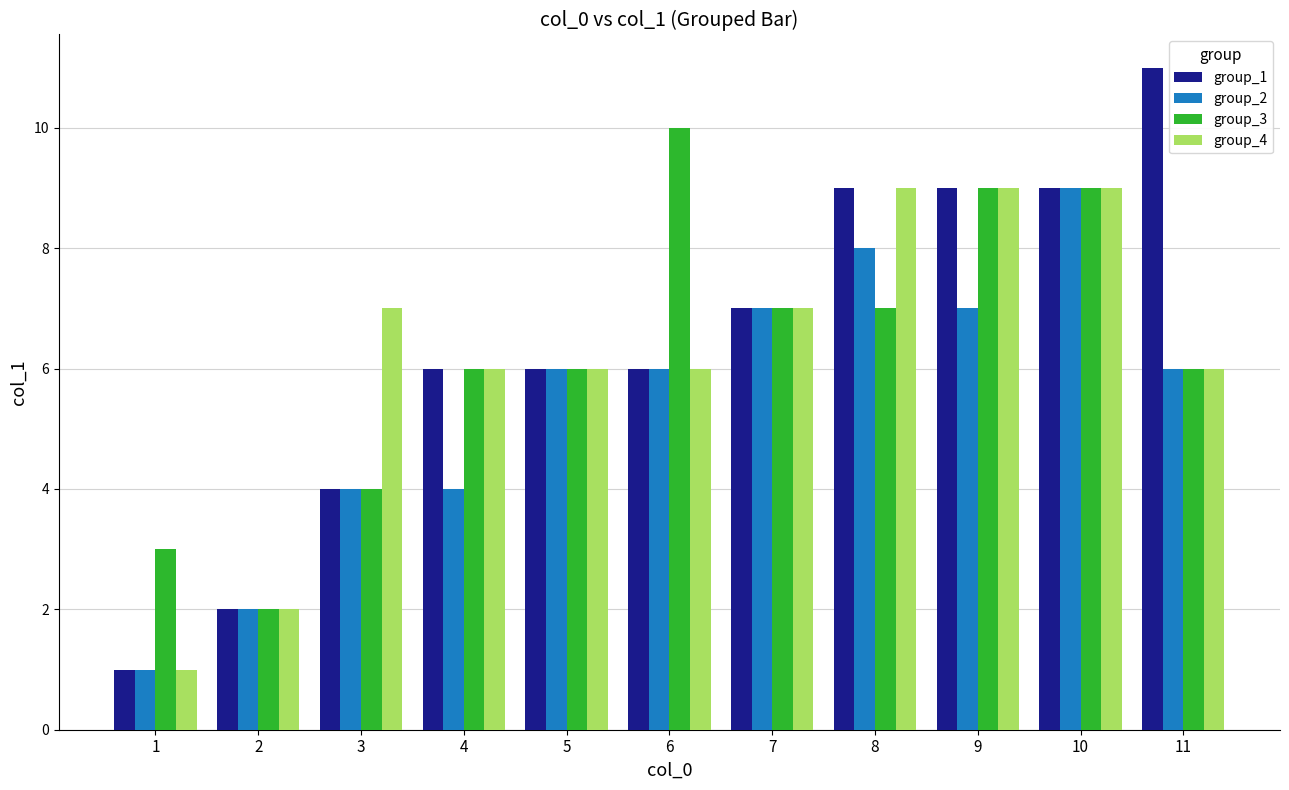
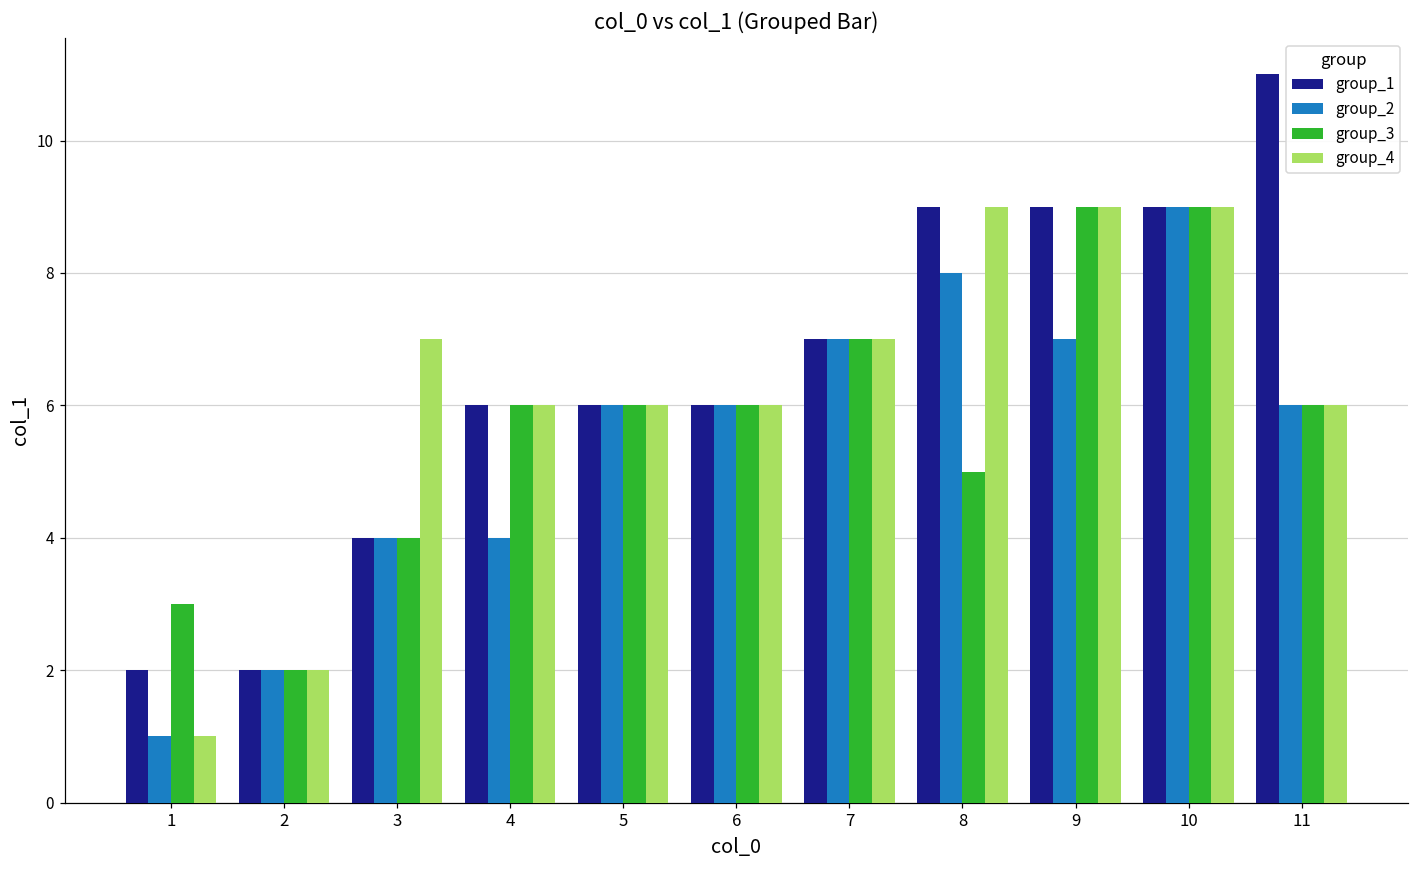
group_1, 1: 1 -> 2
group_3, 6: 10 -> 6
group_3, 8: 7 -> 5
